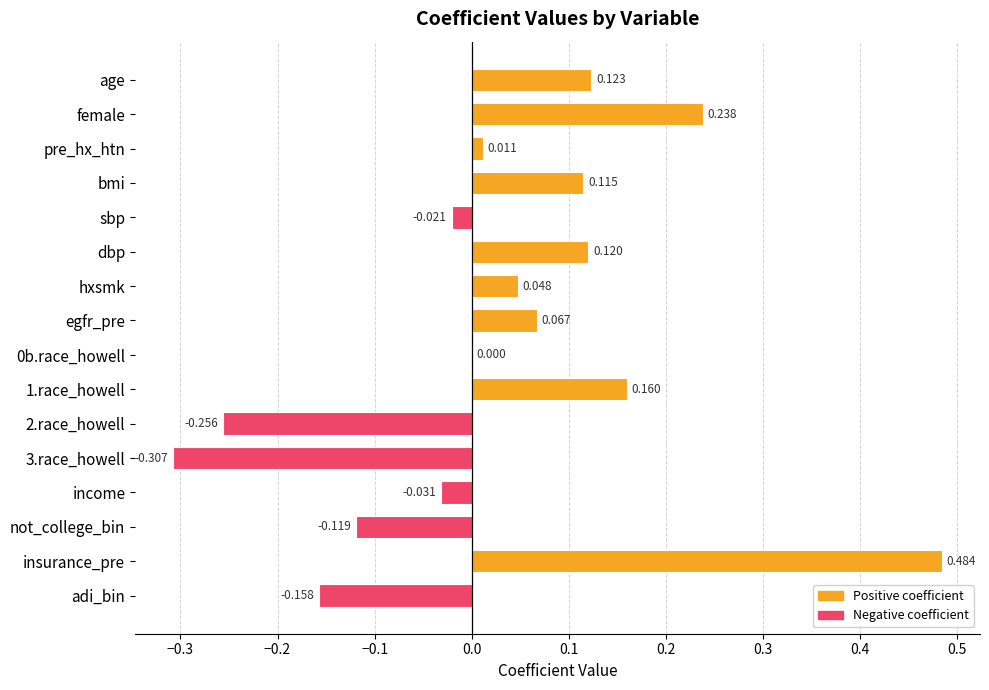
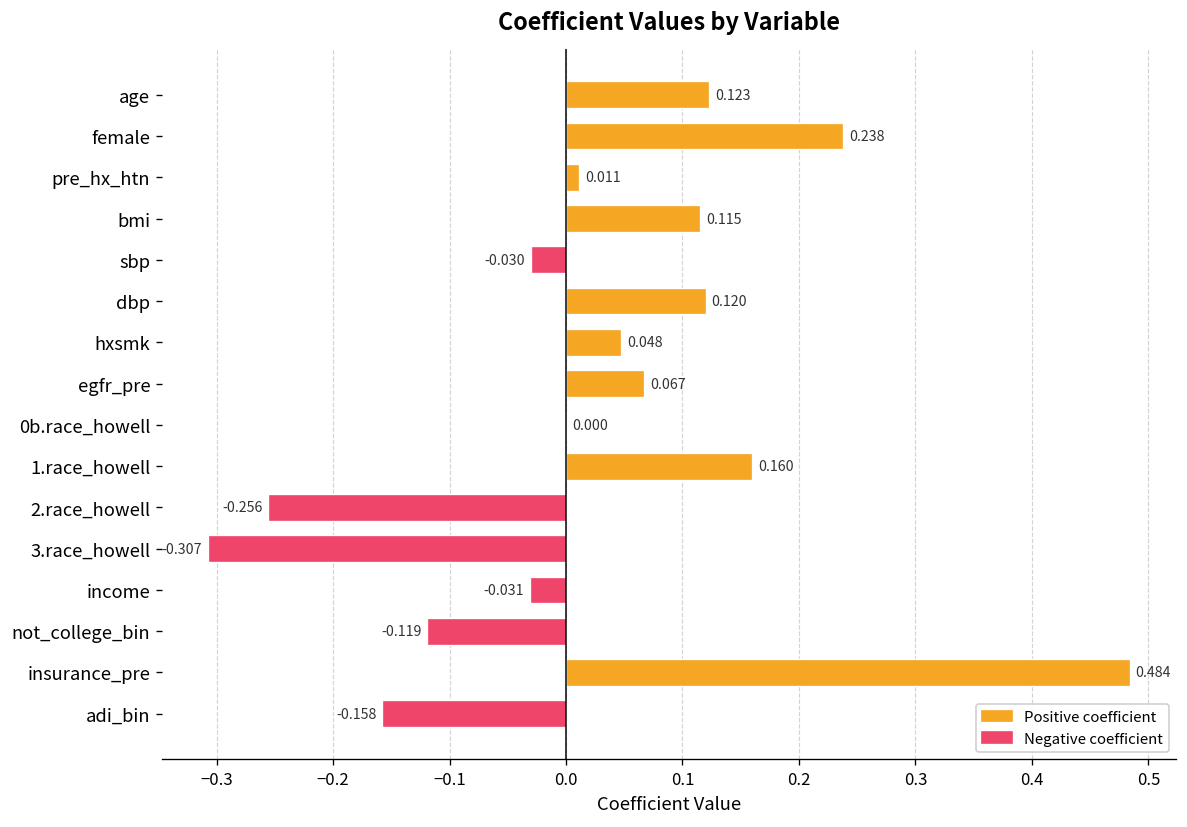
sbp: -0.021 -> -0.030
